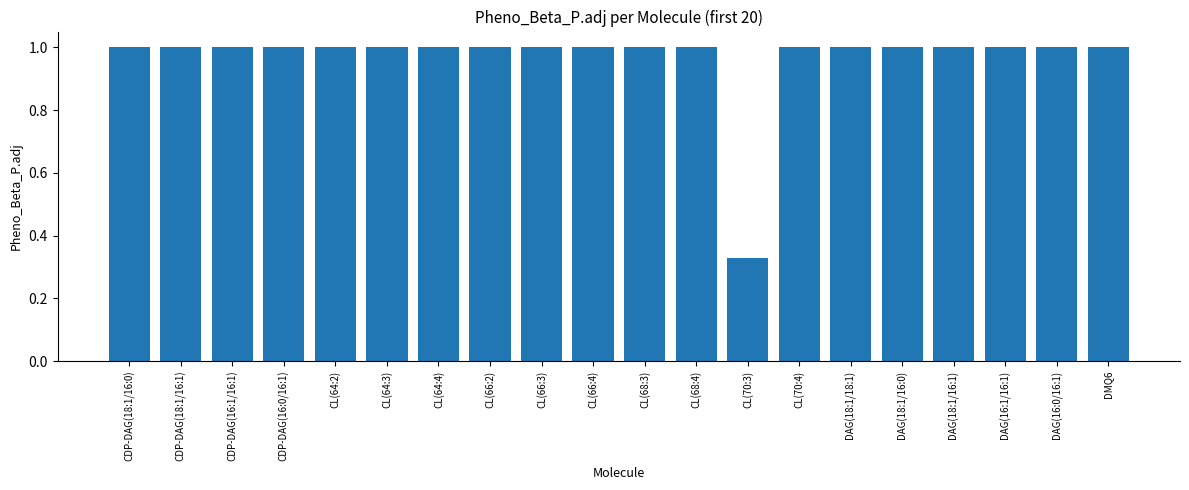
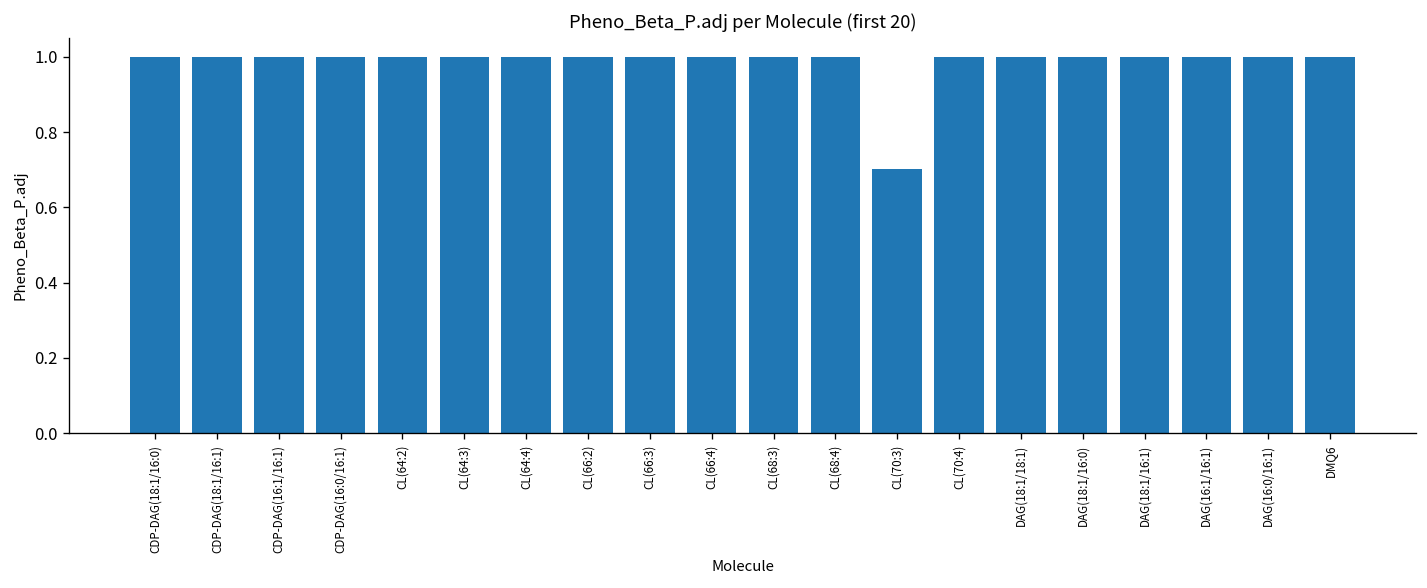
CL(70:3): 0.33 -> 0.70
